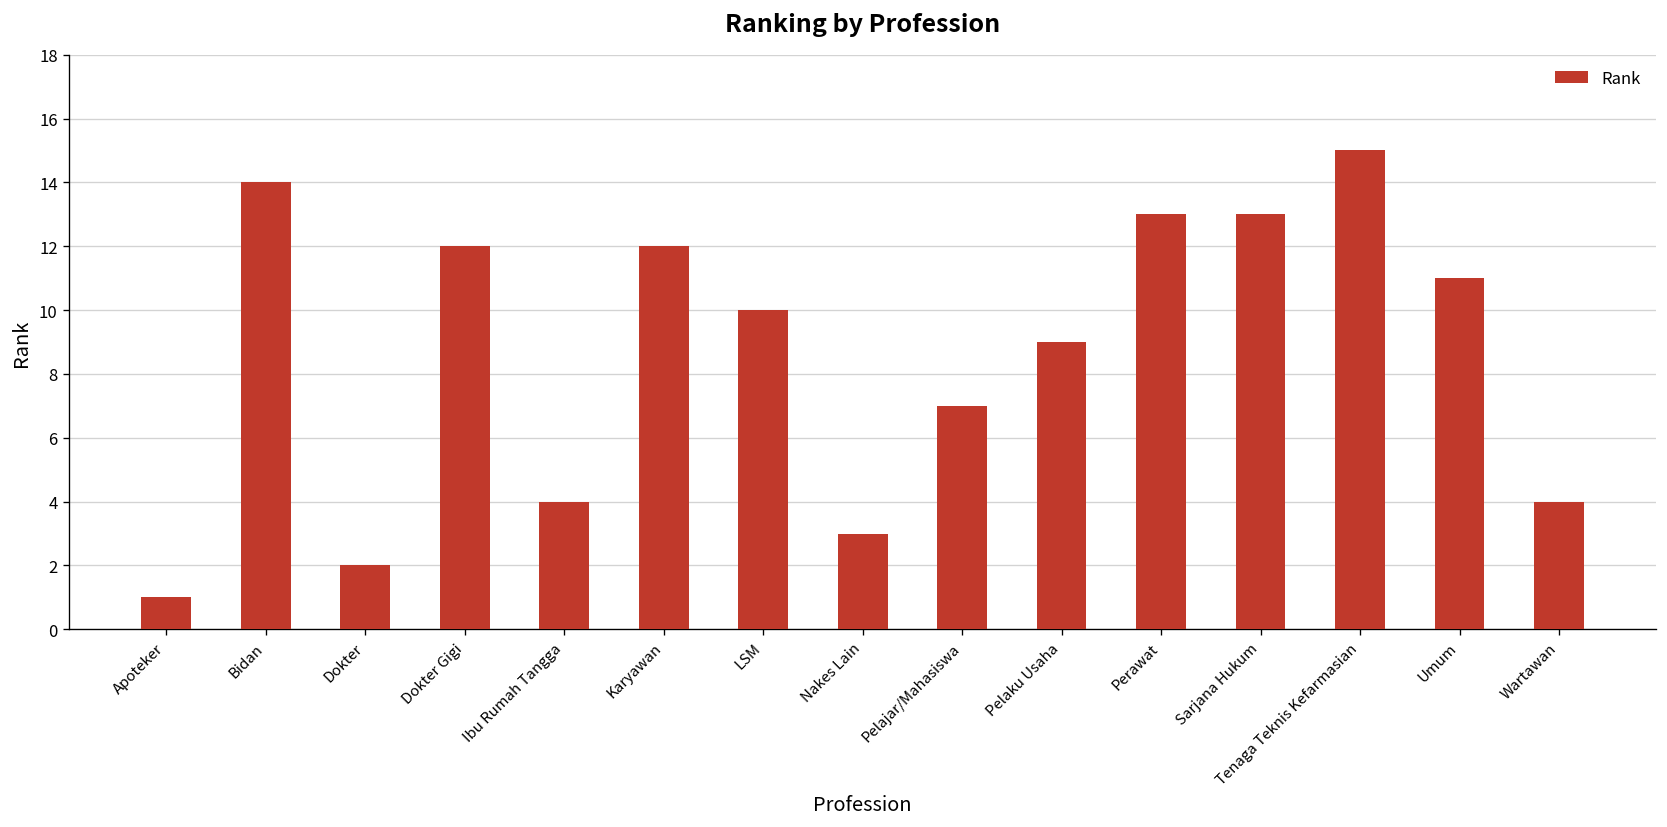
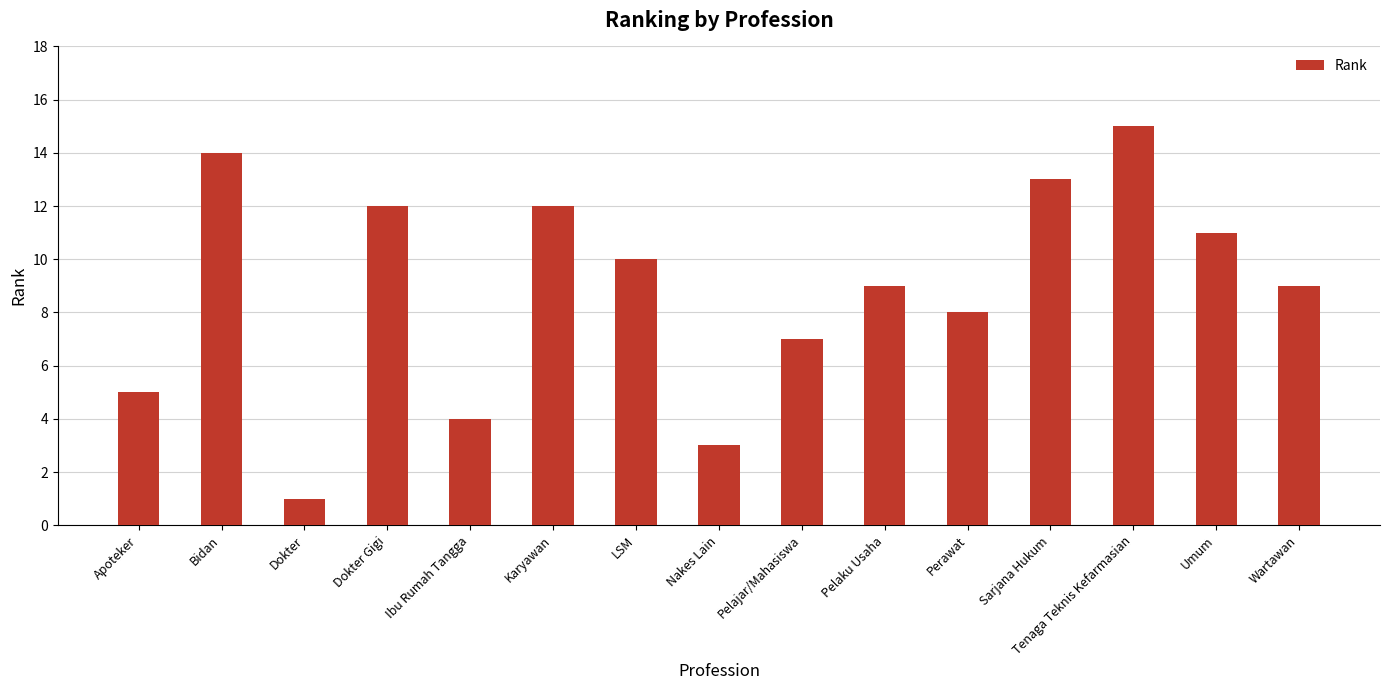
Apoteker: 1 -> 5
Dokter: 2 -> 1
Perawat: 13 -> 8
Wartawan: 4 -> 9
